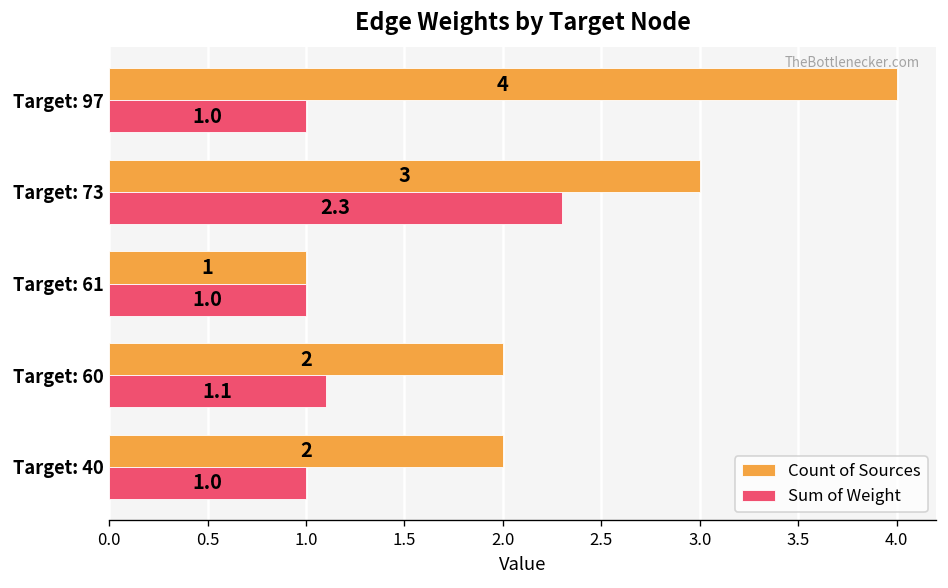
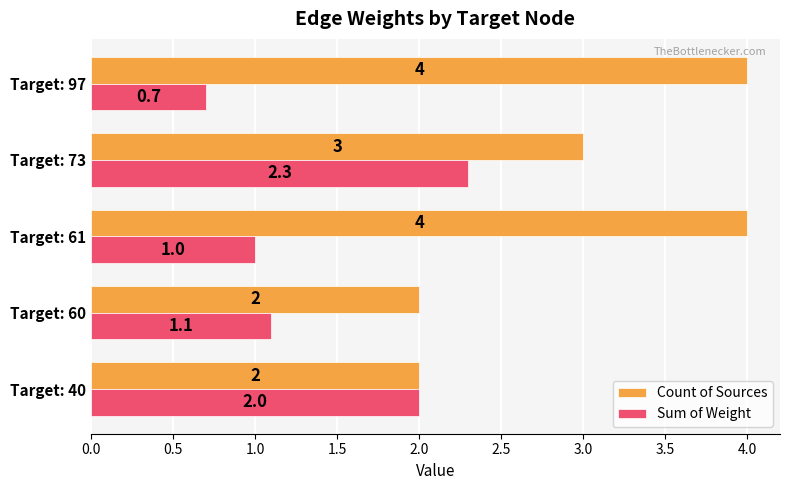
Sum of Weight, Target: 97: 1.0 -> 0.7
Count of Sources, Target: 61: 1 -> 4
Sum of Weight, Target: 40: 1.0 -> 2.0
